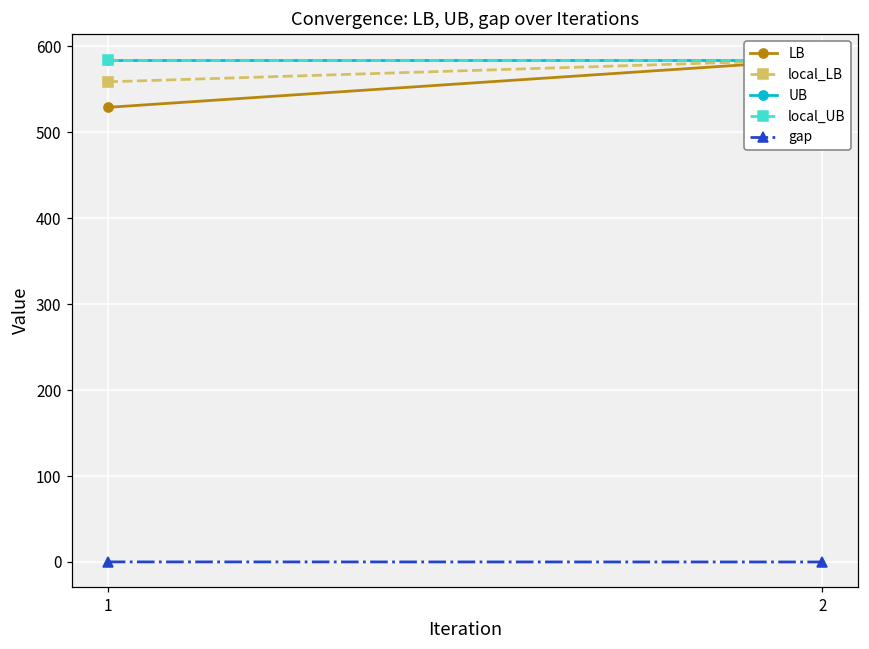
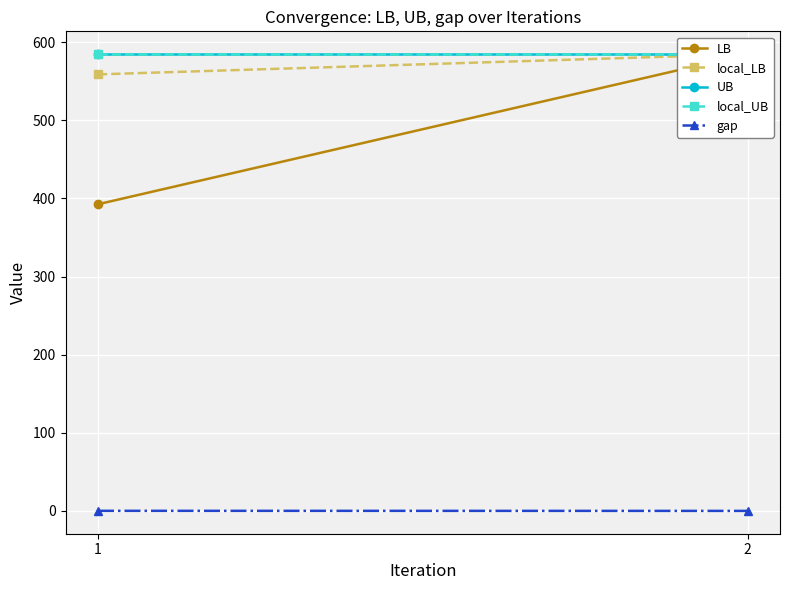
LB, 1: 530 -> 390
